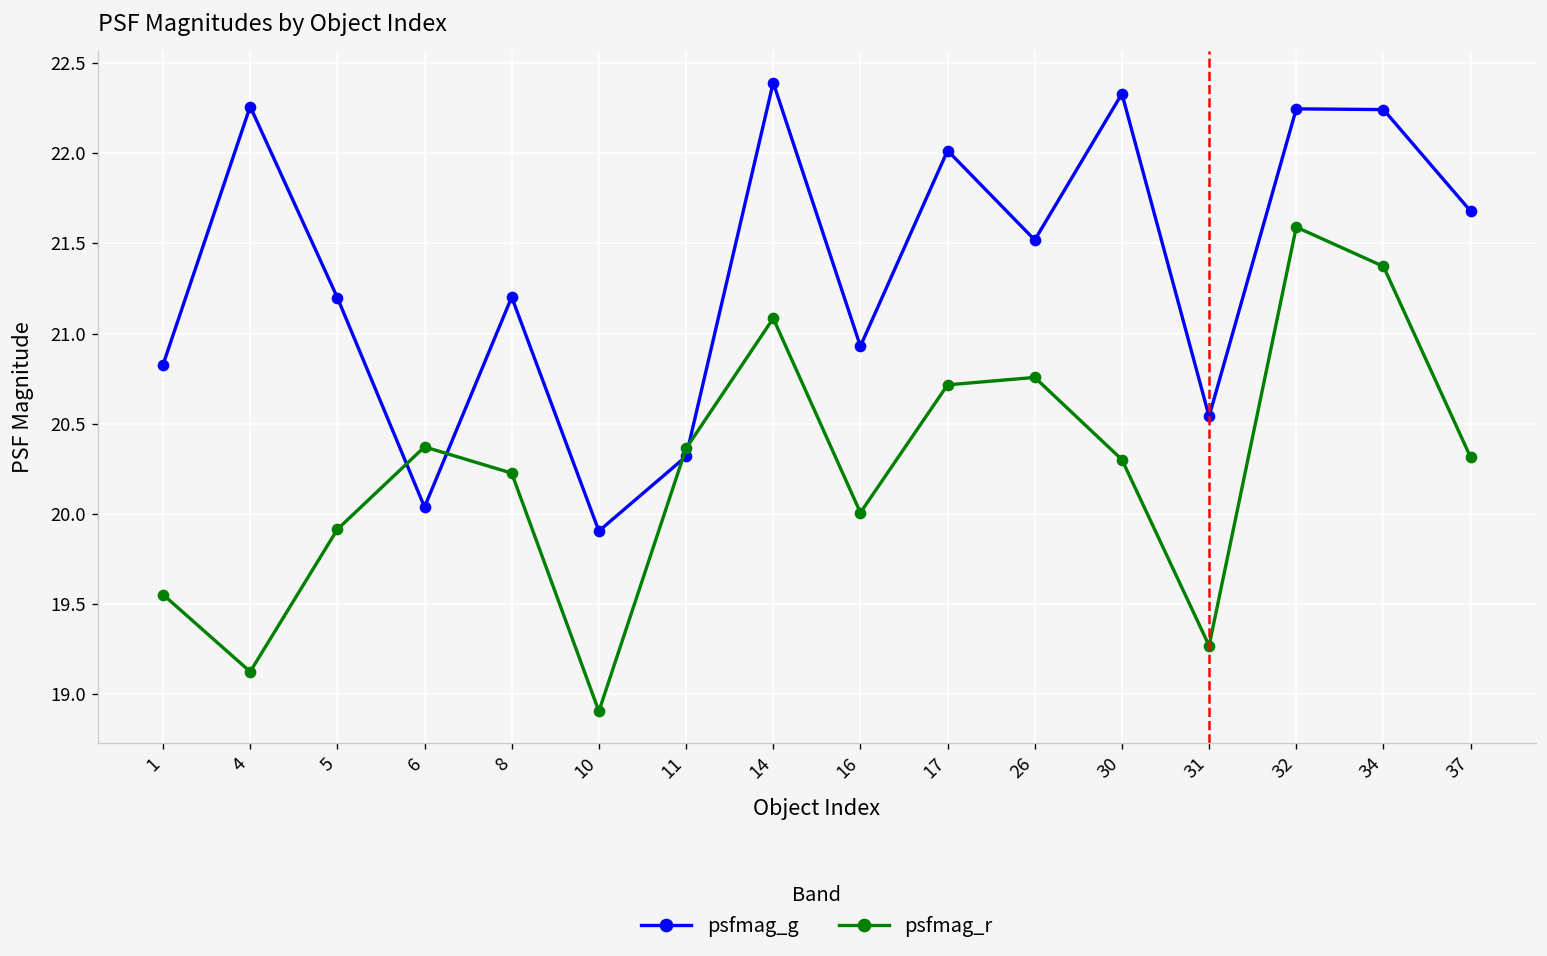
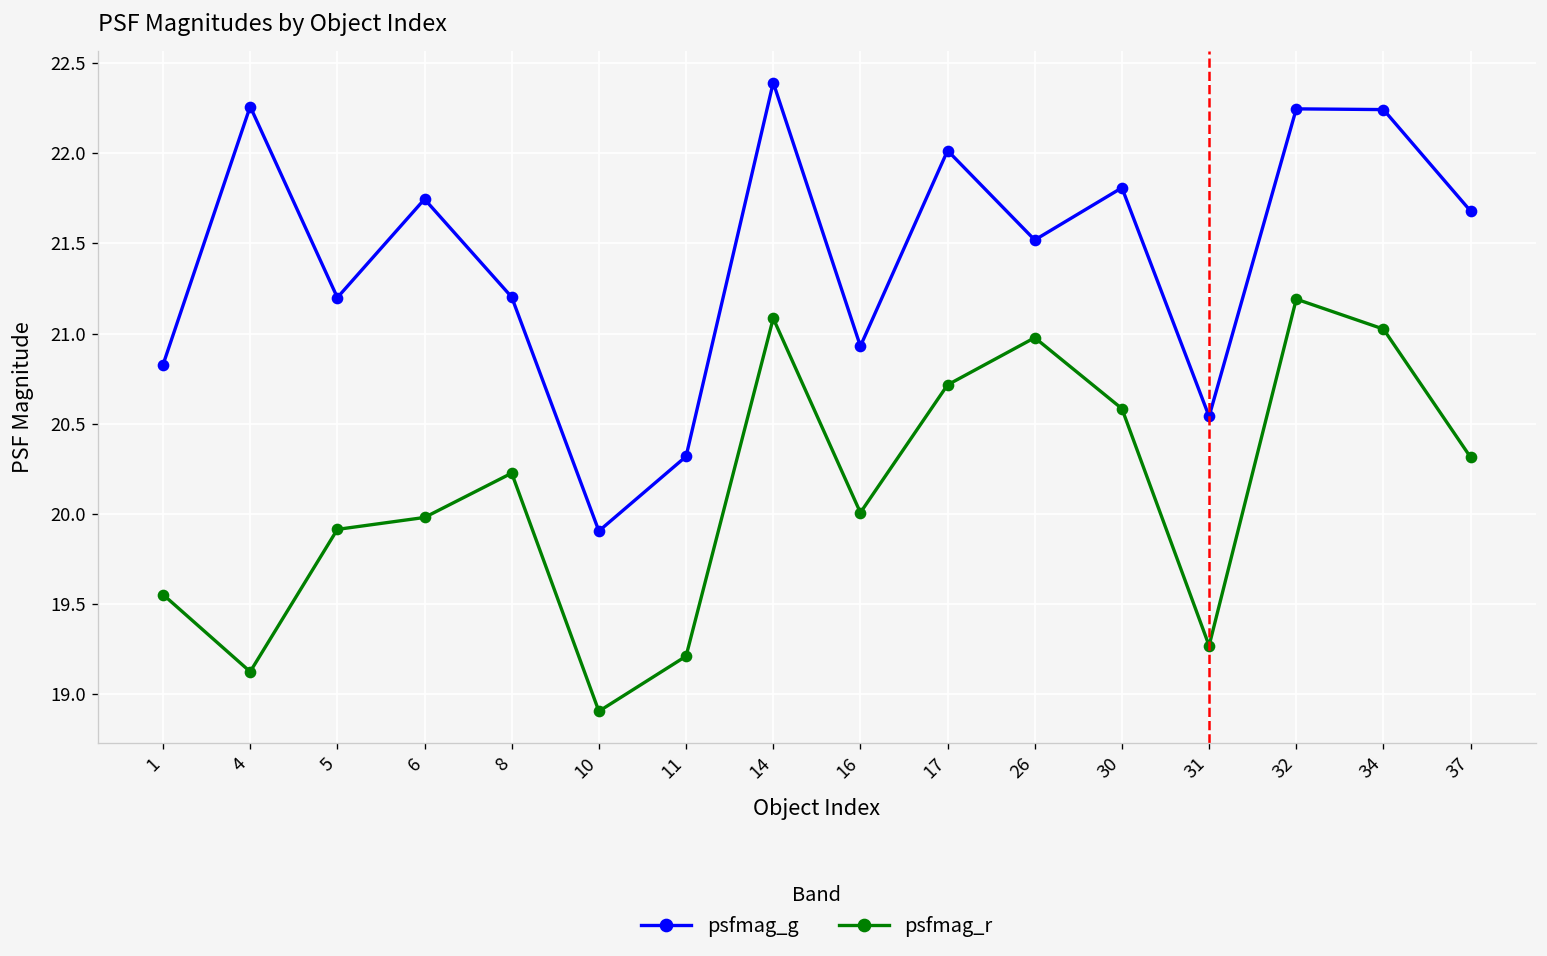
psfmag_g, 6: 20.04 -> 21.75
psfmag_r, 6: 20.37 -> 19.98
psfmag_r, 11: 20.36 -> 19.21
psfmag_r, 26: 20.76 -> 20.98
psfmag_g, 30: 22.33 -> 21.81
psfmag_r, 30: 20.30 -> 20.58
psfmag_r, 32: 21.59 -> 21.19
psfmag_r, 34: 21.37 -> 21.02
